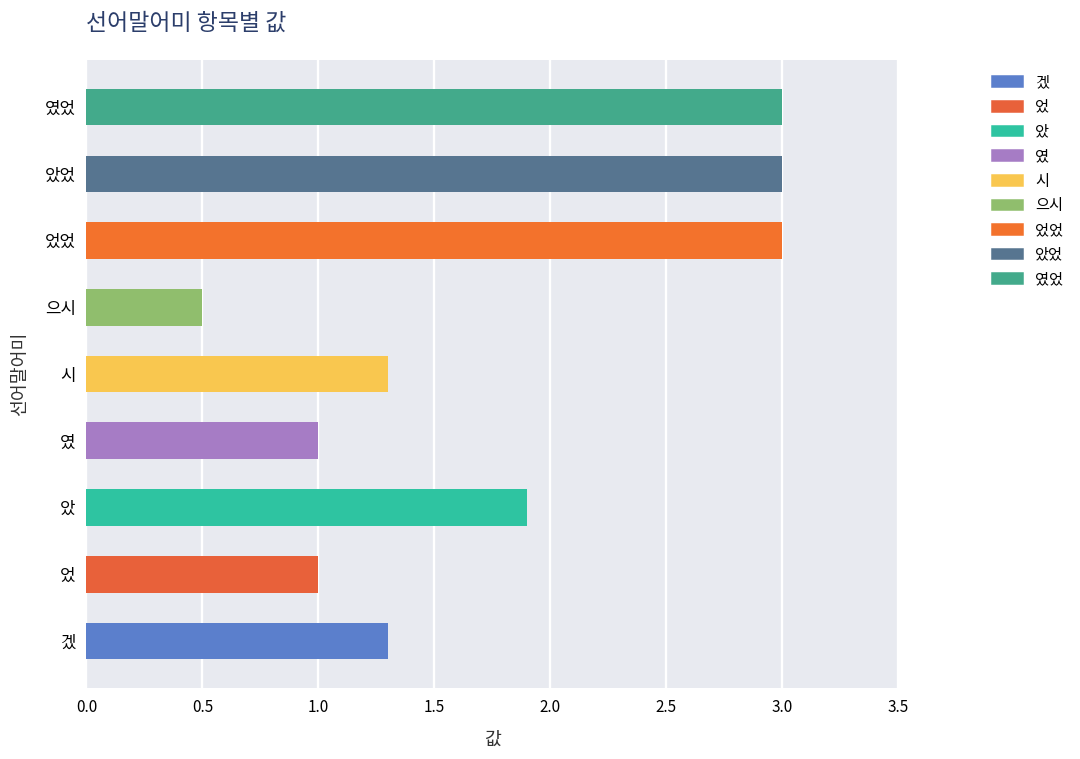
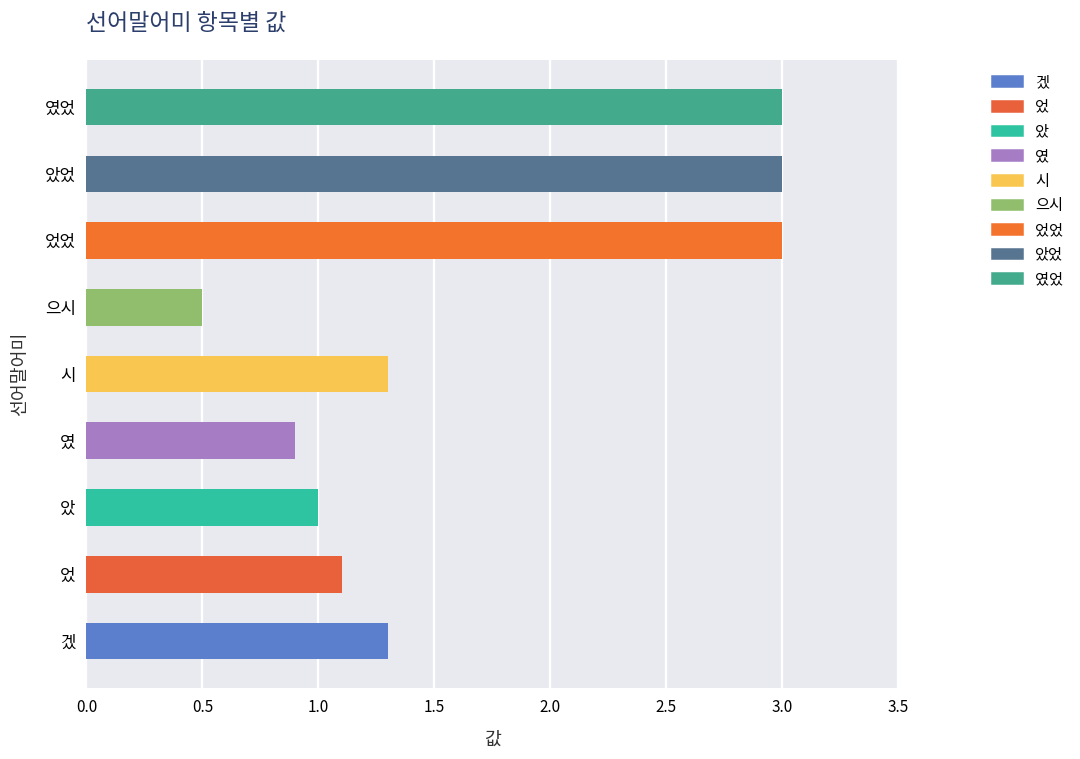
였: 1.0 -> 0.9
았: 1.9 -> 1.0
었: 1.0 -> 1.1
